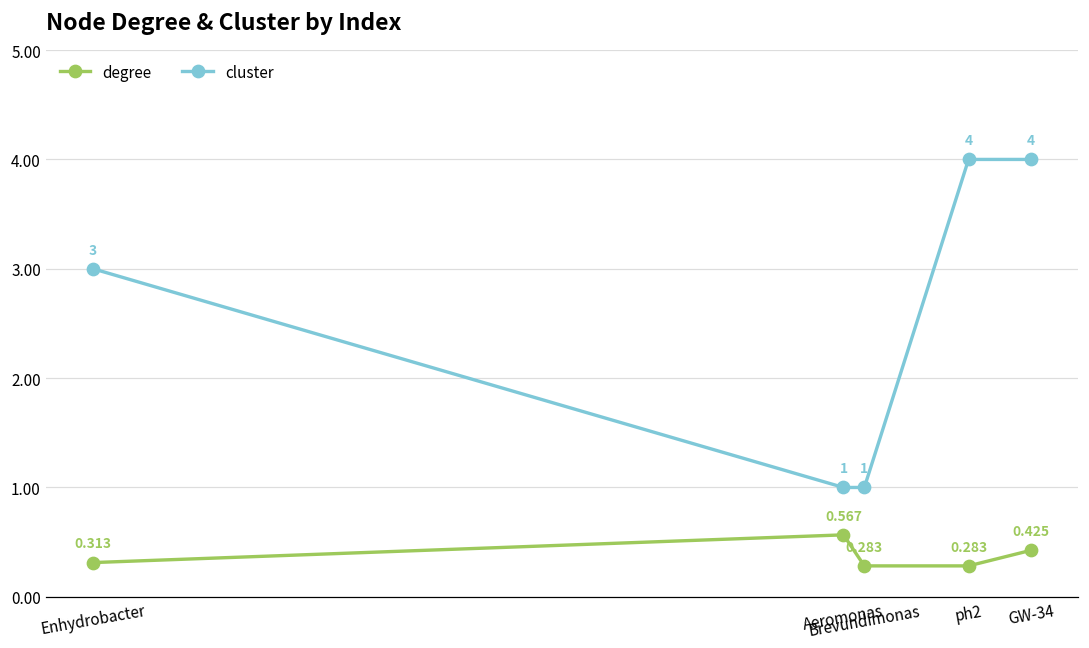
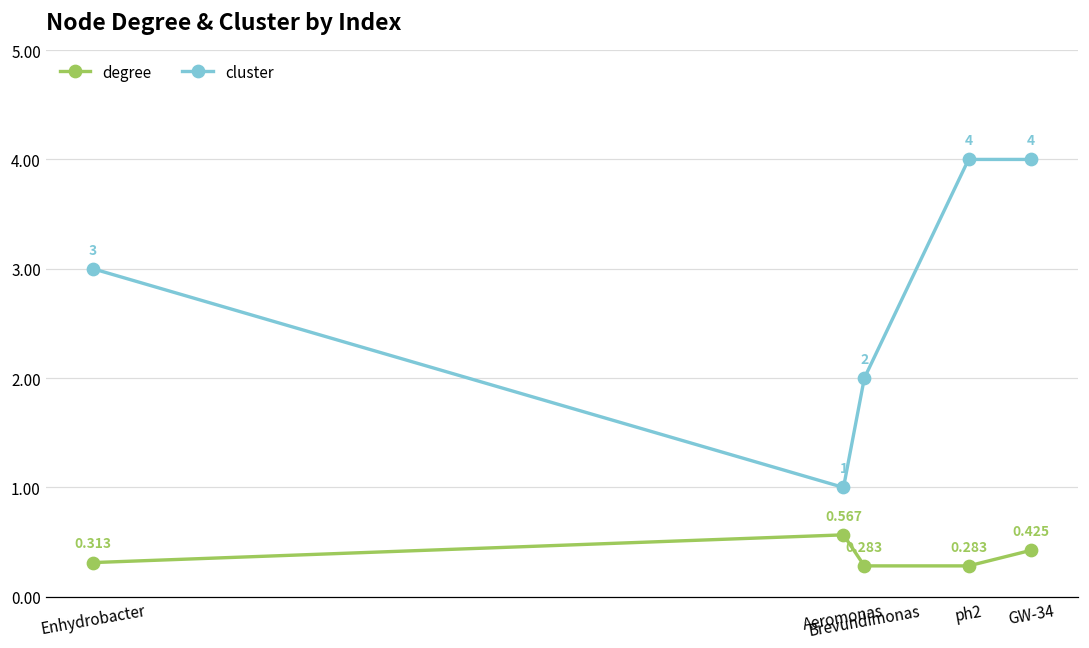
cluster, Brevundimonas: 1 -> 2
